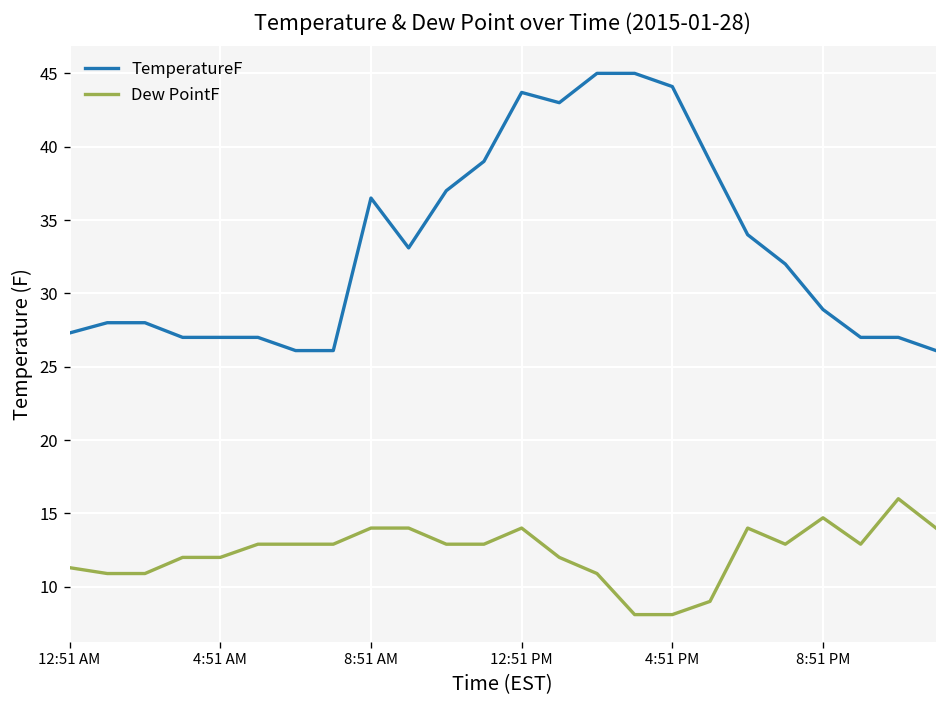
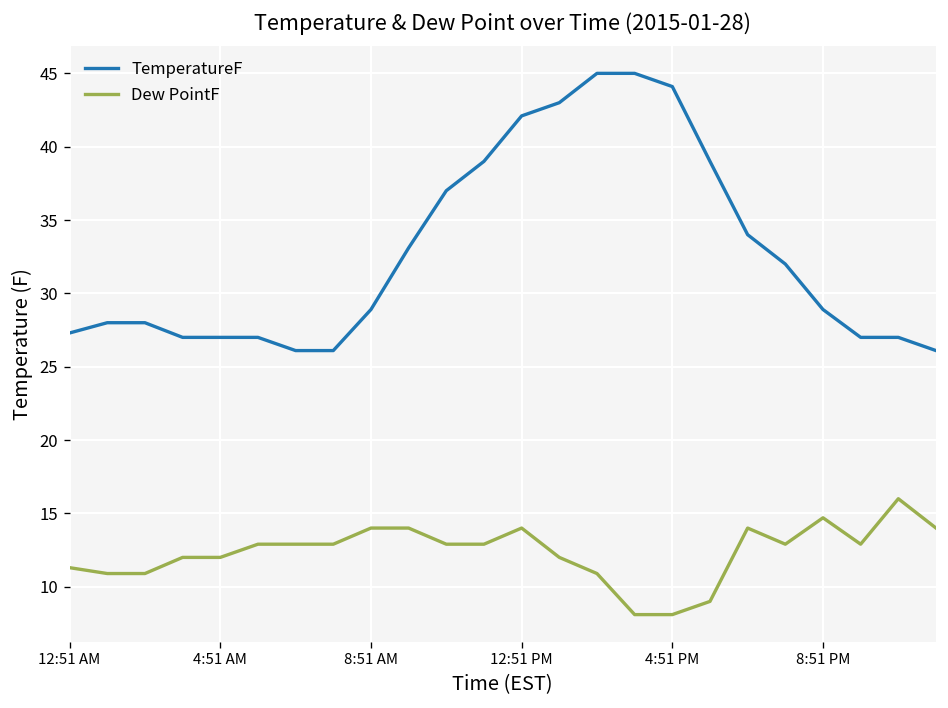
TemperatureF, 8:51 AM: 36.5 -> 28.9
TemperatureF, 12:51 PM: 43.7 -> 42.1
